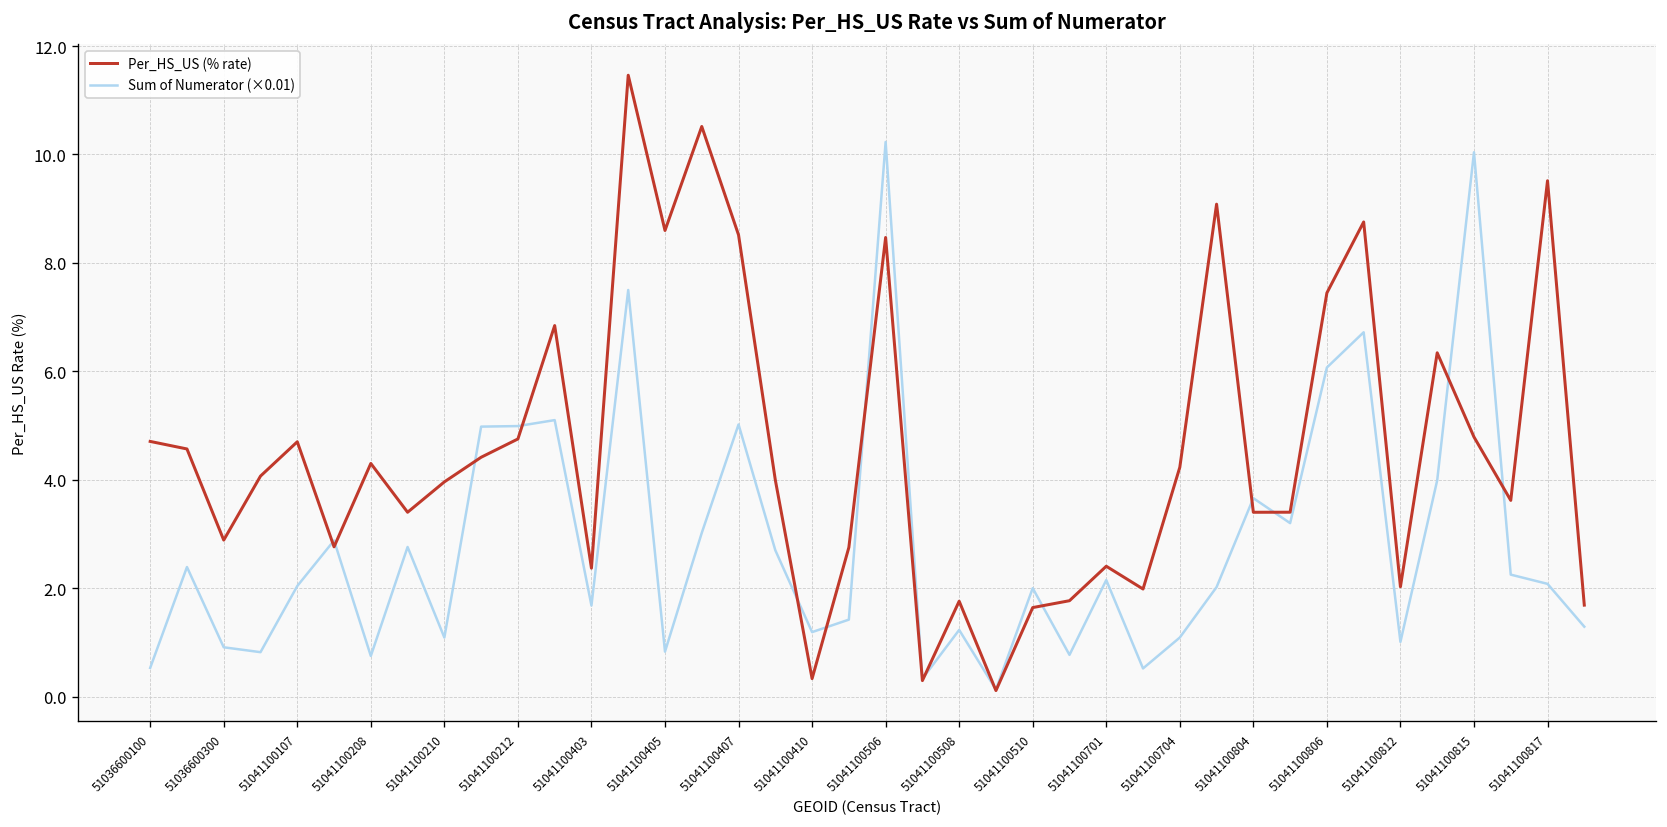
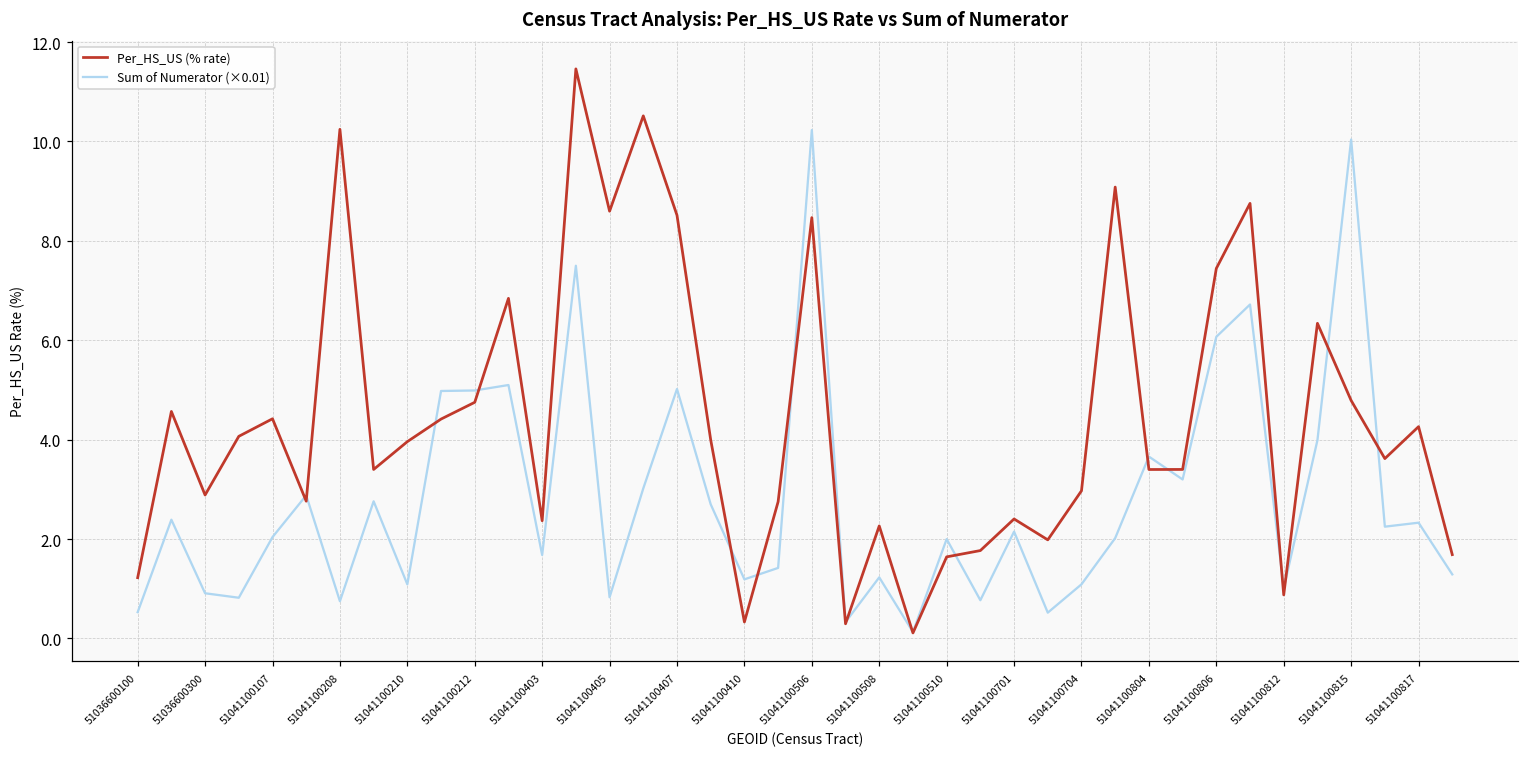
Per_HS_US (% rate), 51036600100: 4.7 -> 1.2
Per_HS_US (% rate), 51041100107: 4.7 -> 4.4
Per_HS_US (% rate), 51041100208: 4.3 -> 10.2
Per_HS_US (% rate), 51041100508: 1.8 -> 2.3
Per_HS_US (% rate), 51041100704: 4.2 -> 3.0
Per_HS_US (% rate), 51041100812: 2.0 -> 0.9
Per_HS_US (% rate), 51041100817: 9.5 -> 4.3
Sum of Numerator (×0.01), 51041100817: 2.1 -> 2.3
